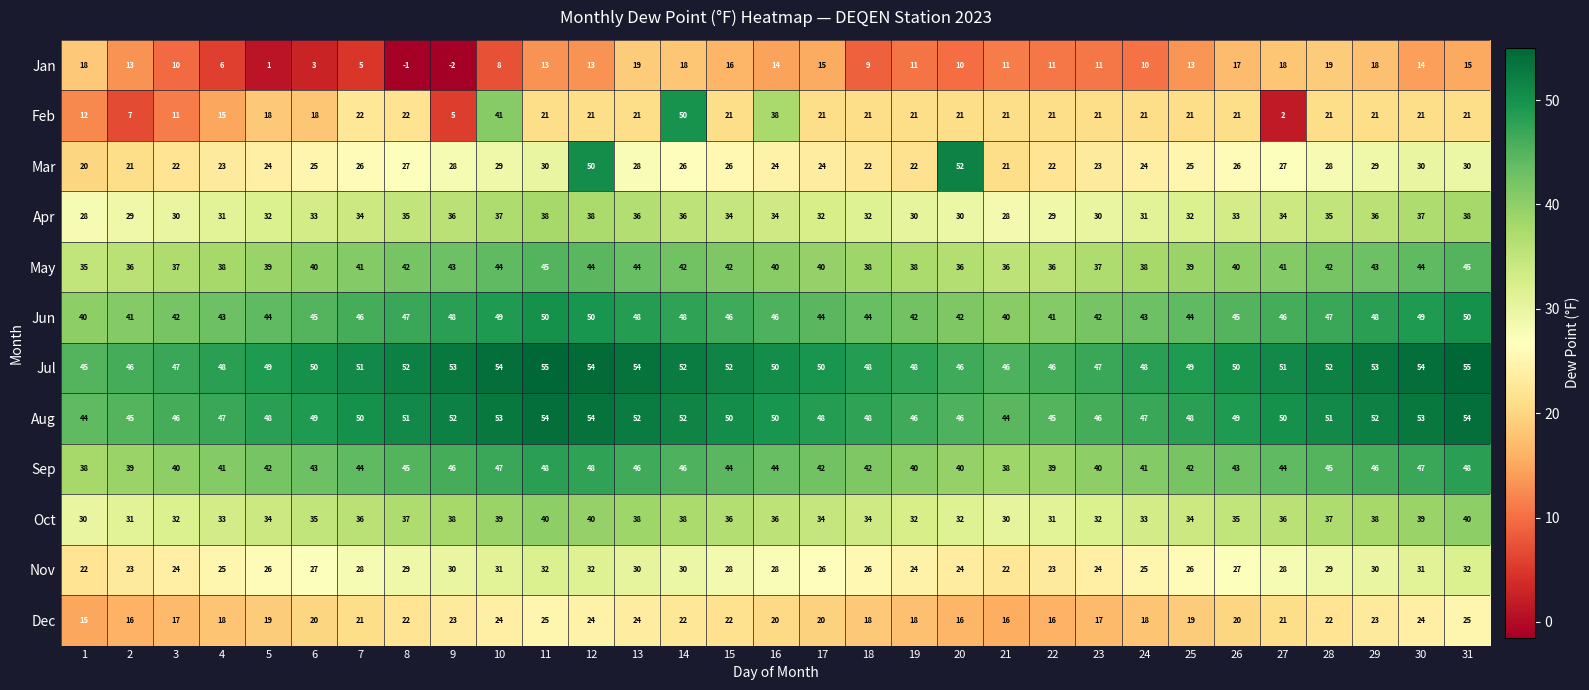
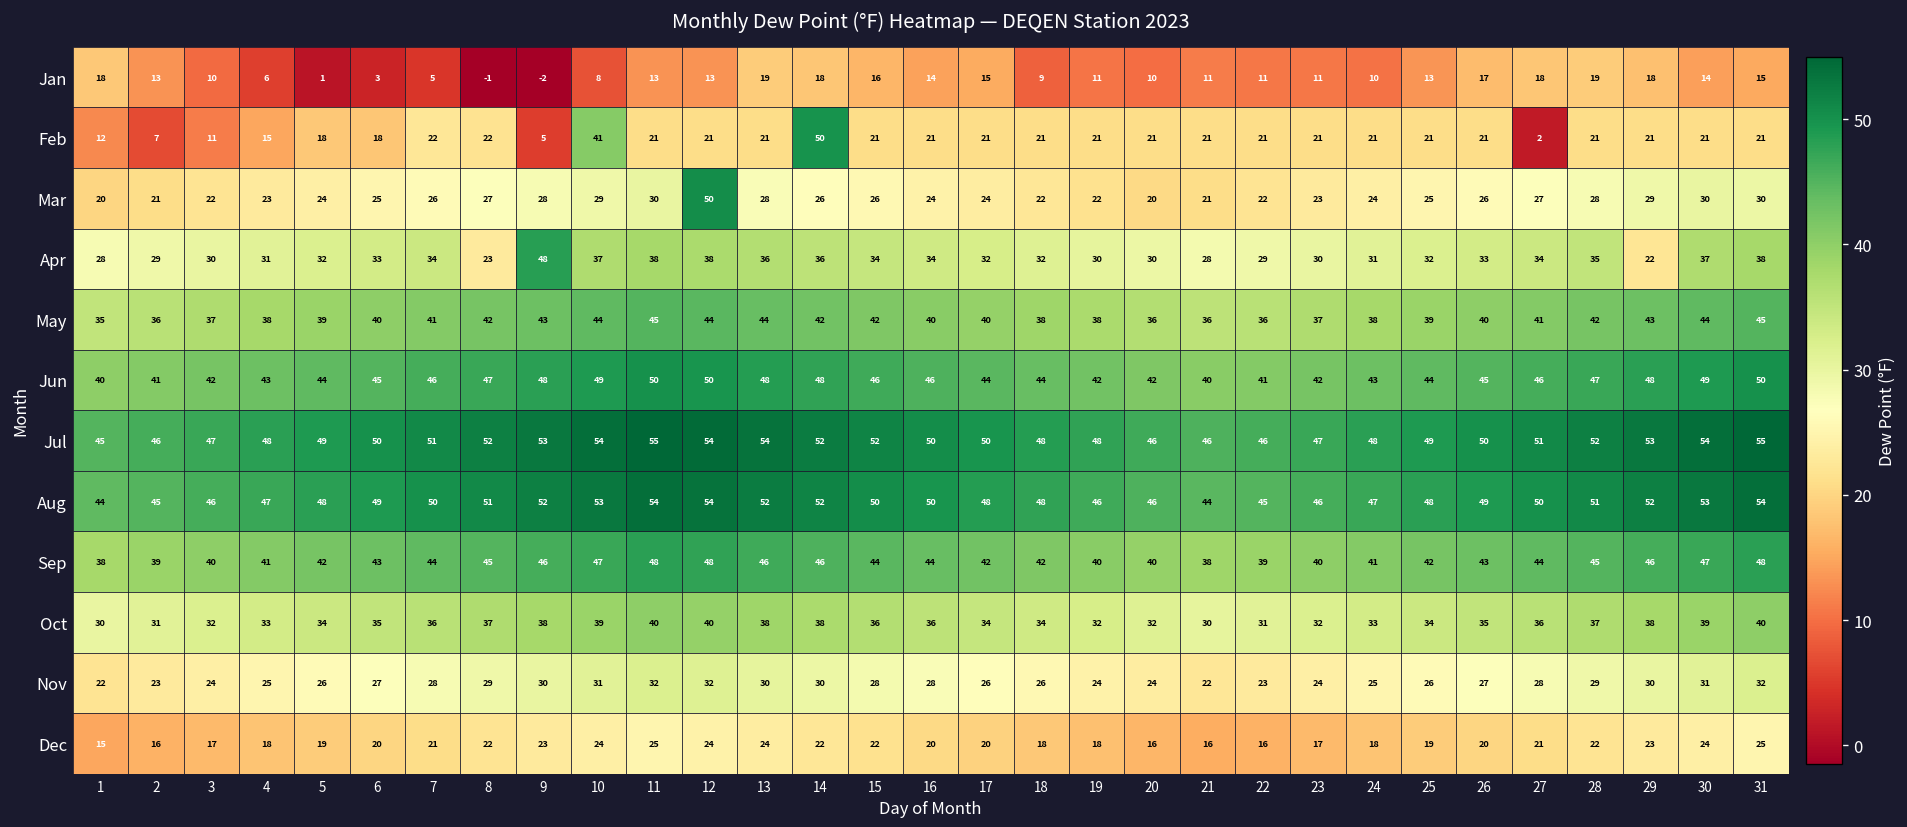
Feb, 16: 38 -> 21
Mar, 20: 52 -> 20
Apr, 8: 35 -> 23
Apr, 9: 36 -> 48
Apr, 29: 36 -> 22
